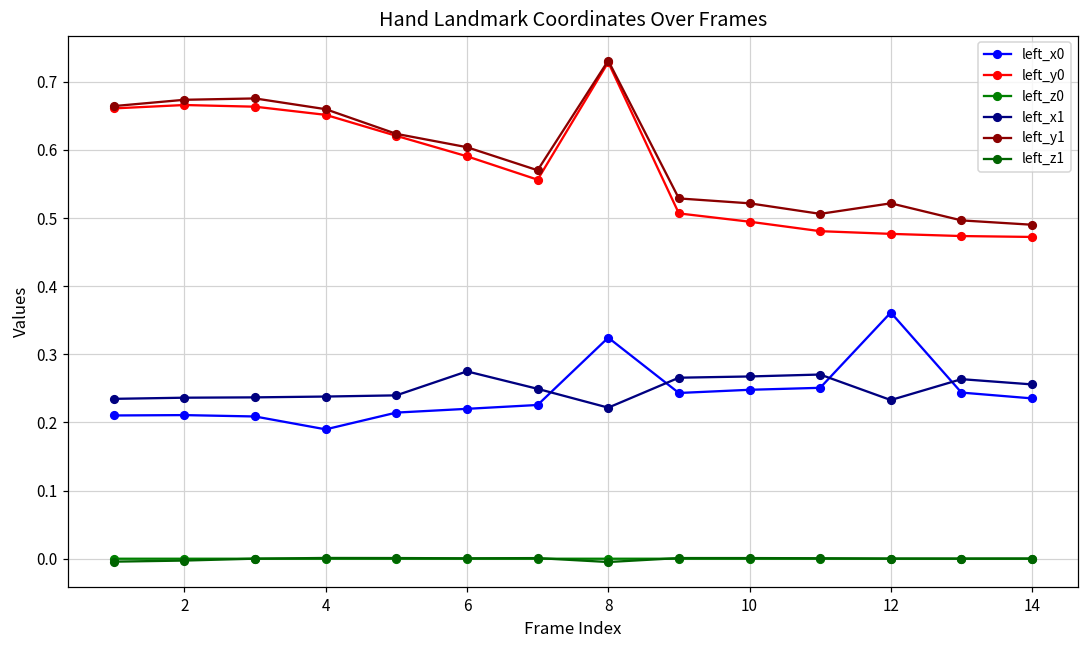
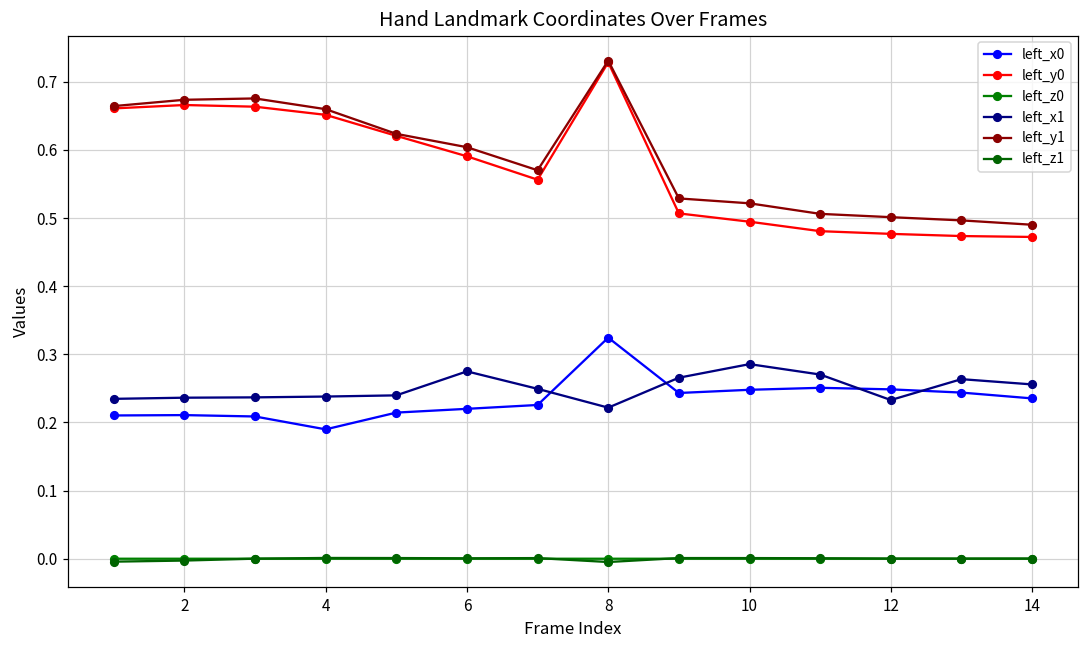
left_x1, 10: 0.27 -> 0.29
left_x0, 12: 0.36 -> 0.25
left_y1, 12: 0.52 -> 0.50
